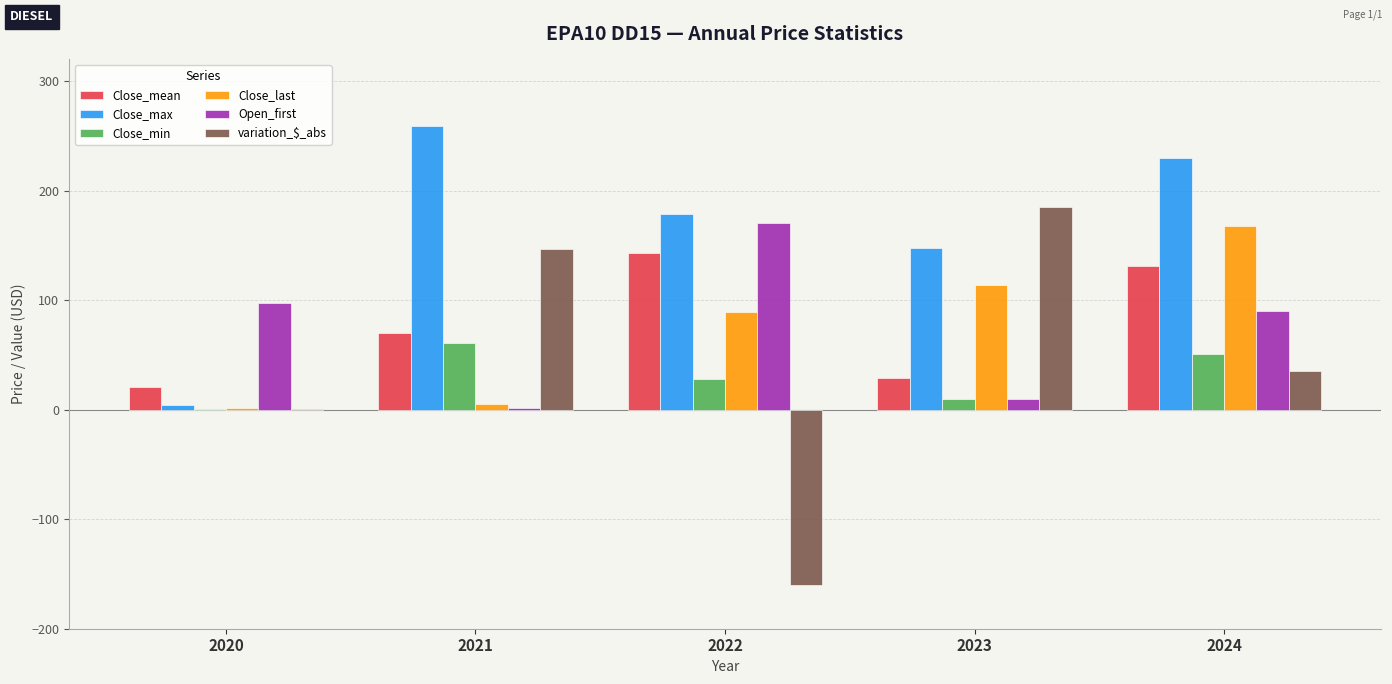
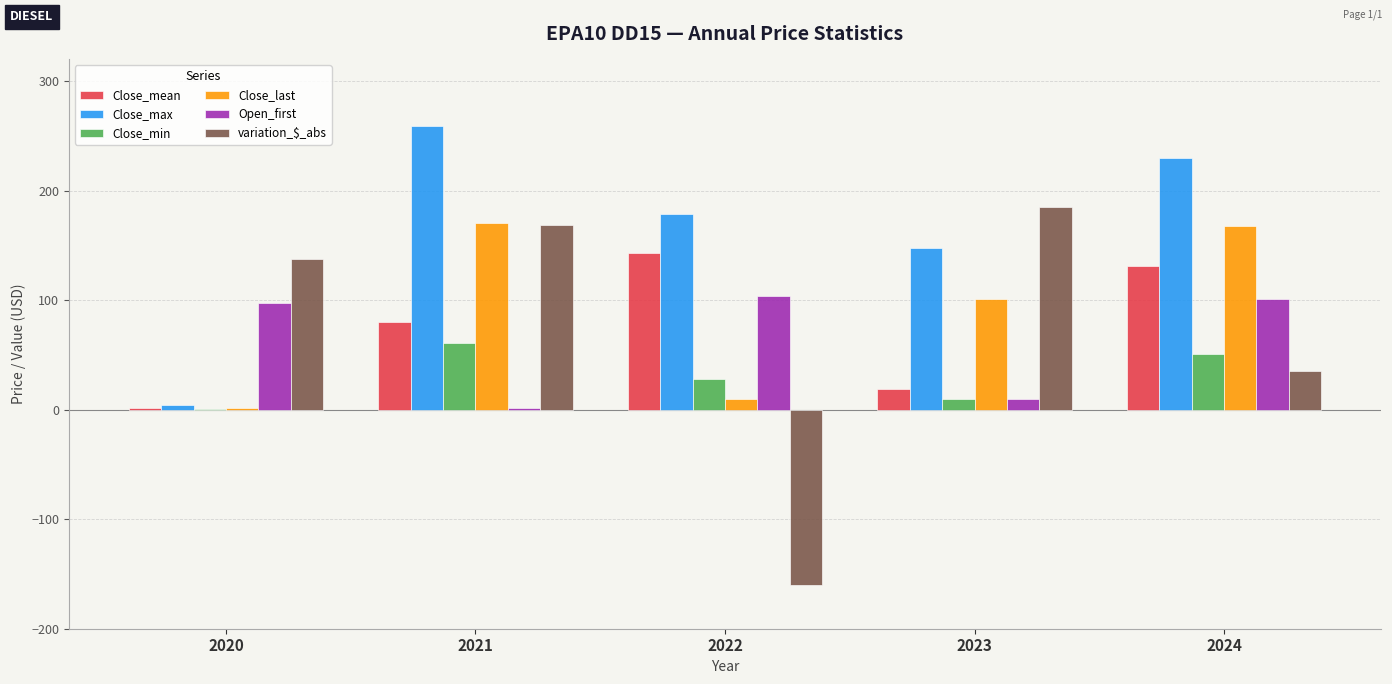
Close_mean, 2020: 21 -> 2
variation_$_abs, 2020: 1 -> 138
Close_mean, 2021: 70 -> 80
Close_last, 2021: 5 -> 170
variation_$_abs, 2021: 146 -> 169
Close_last, 2022: 89 -> 10
Open_first, 2022: 170 -> 104
Close_mean, 2023: 29 -> 19
Close_last, 2023: 114 -> 102
Open_first, 2024: 90 -> 102
